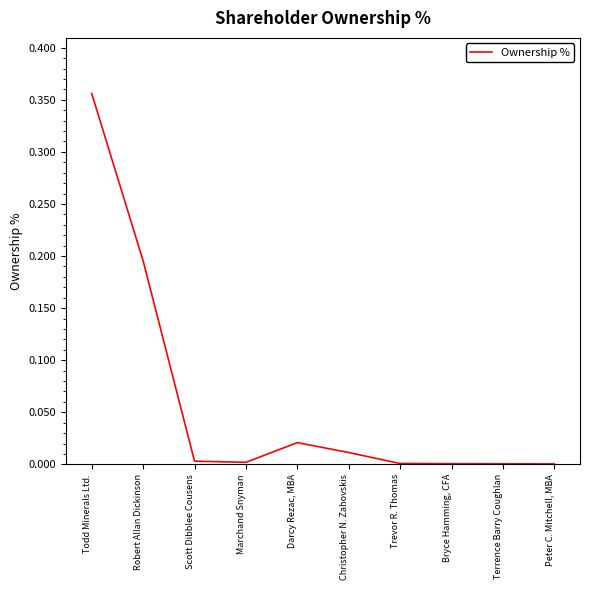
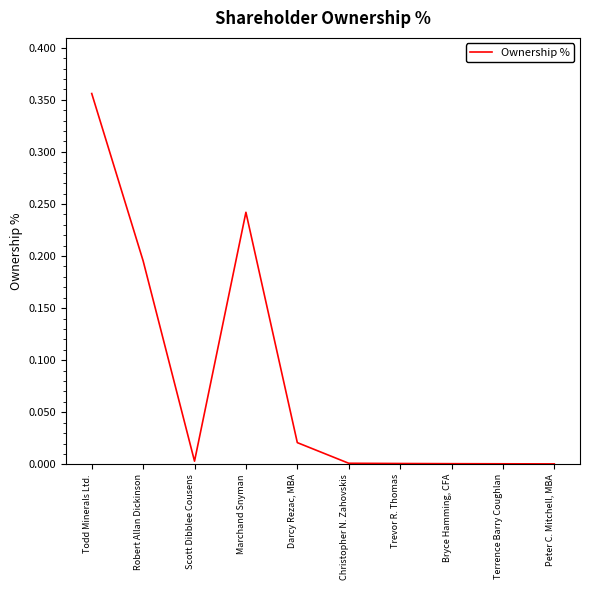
Marchand Snyman: 0.002 -> 0.242
Christopher N. Zahovskis: 0.011 -> 0.001
